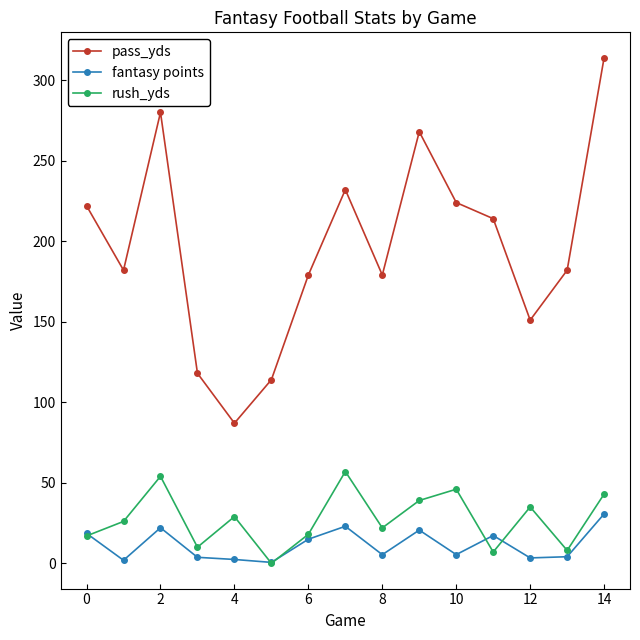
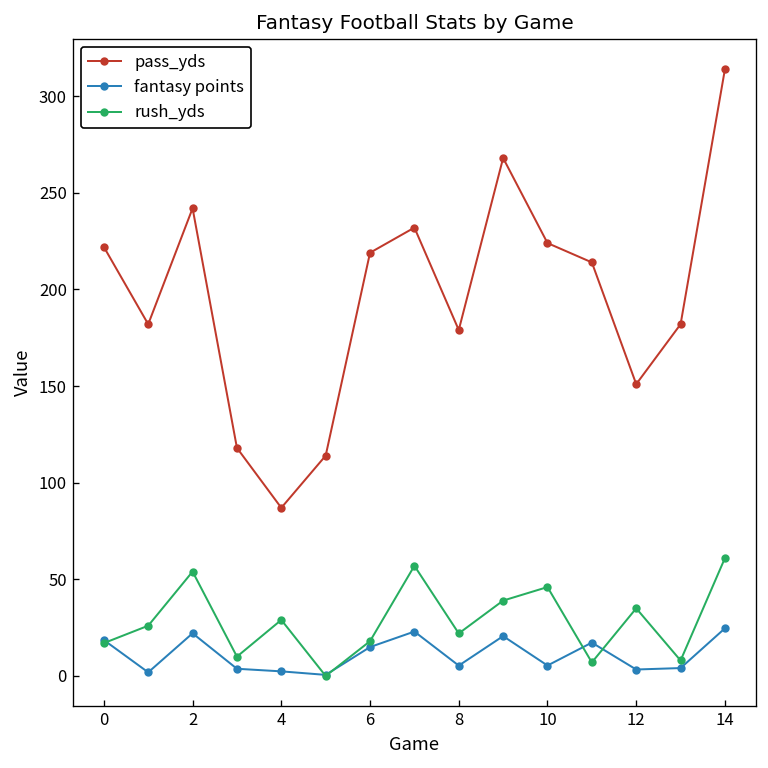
pass_yds, 2: 280 -> 242
pass_yds, 6: 179 -> 219
fantasy points, 14: 31 -> 25
rush_yds, 14: 43 -> 61
